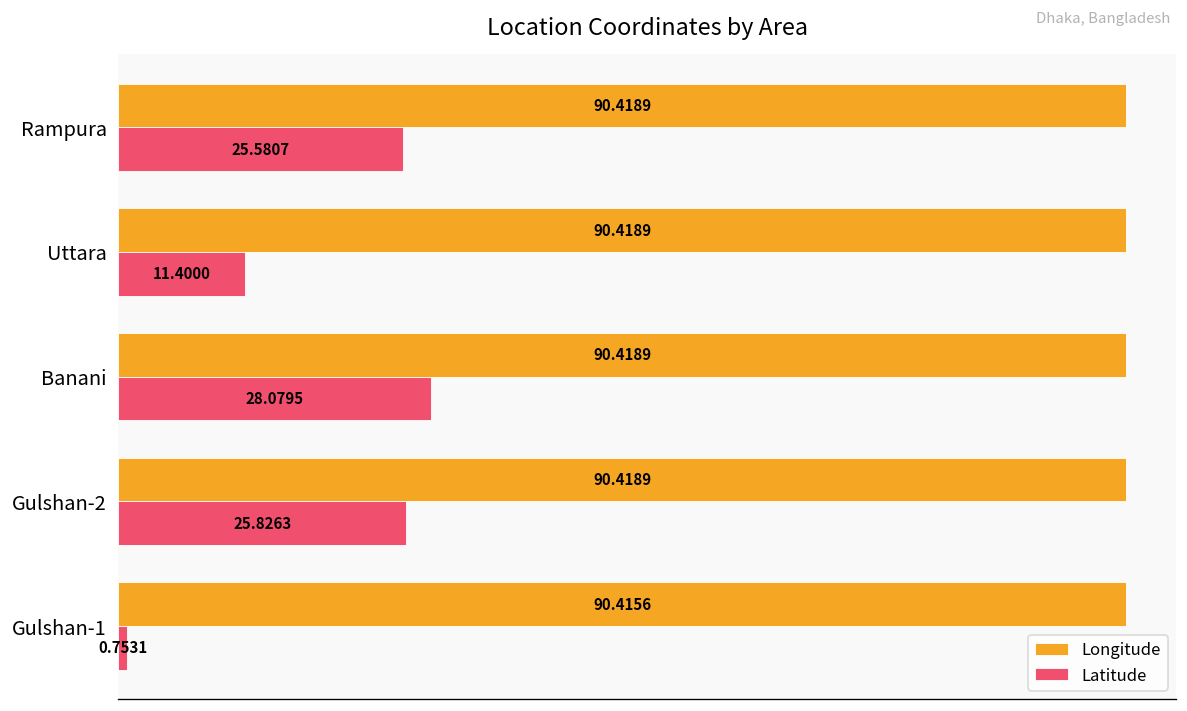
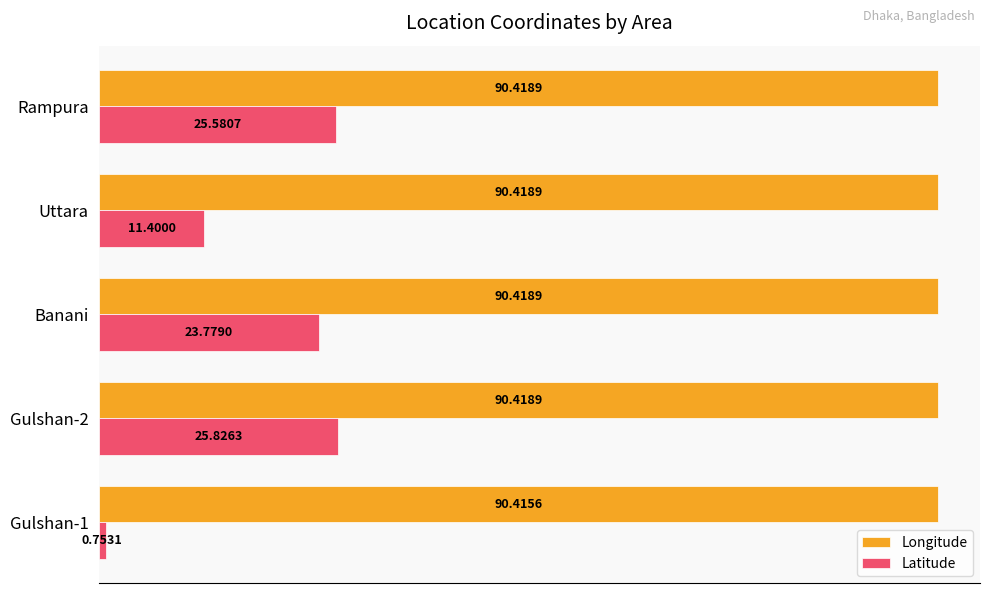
Latitude, Banani: 28.0795 -> 23.7790
